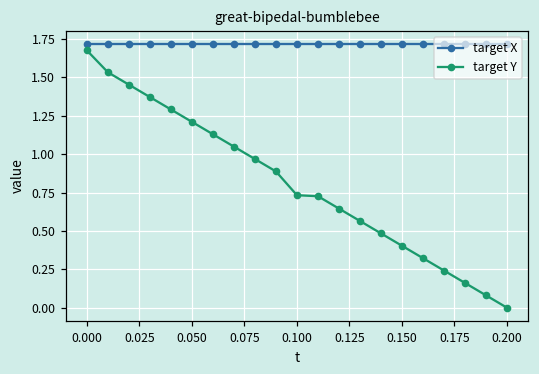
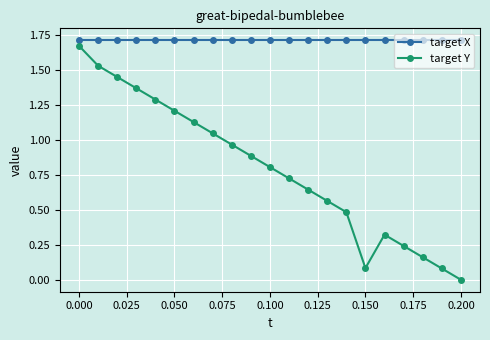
target Y, 0.100: 0.73 -> 0.81
target Y, 0.150: 0.40 -> 0.08
